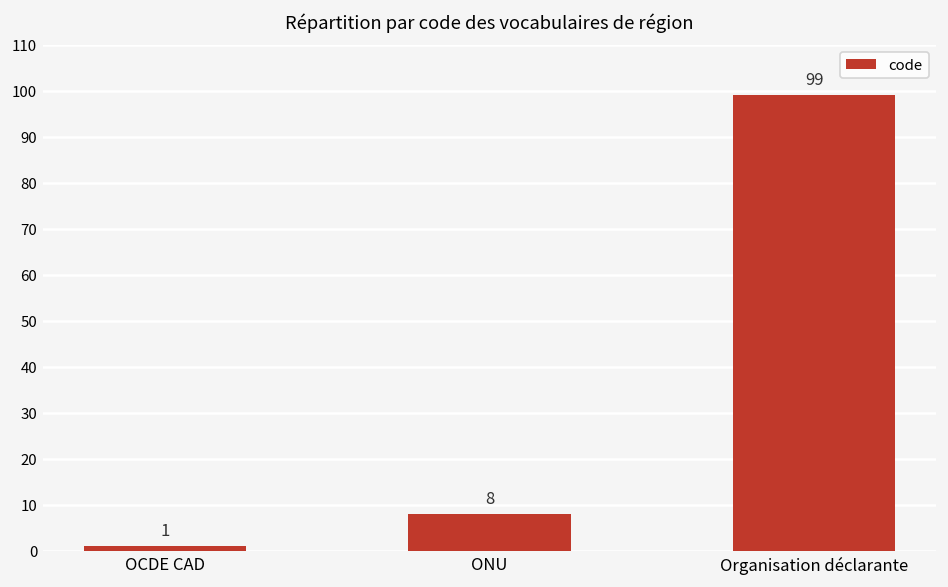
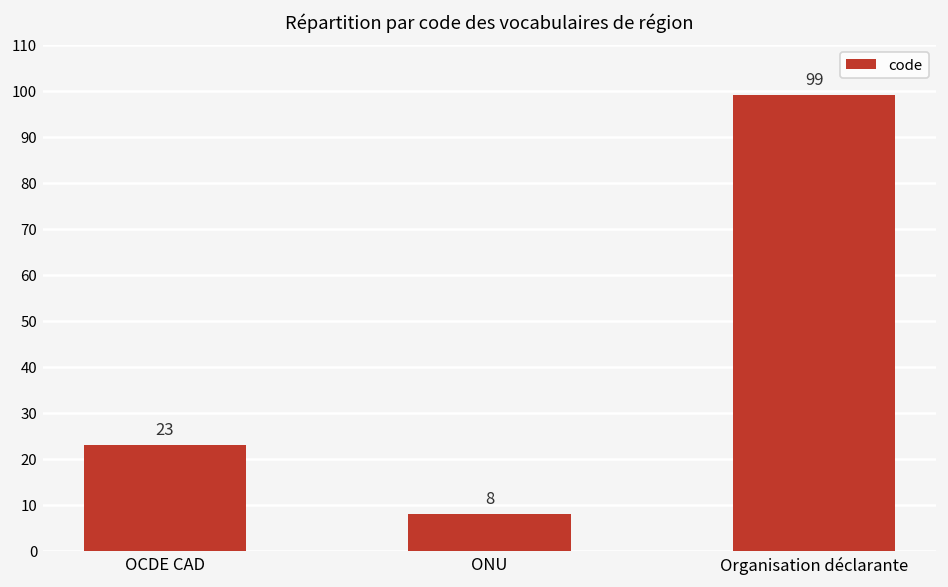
OCDE CAD: 1 -> 23
